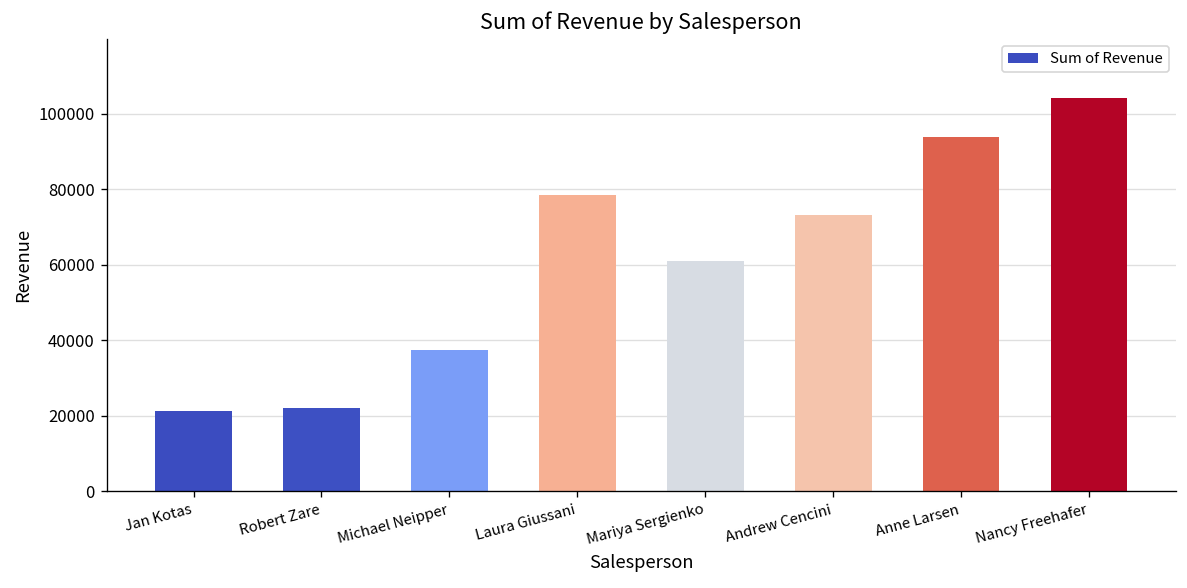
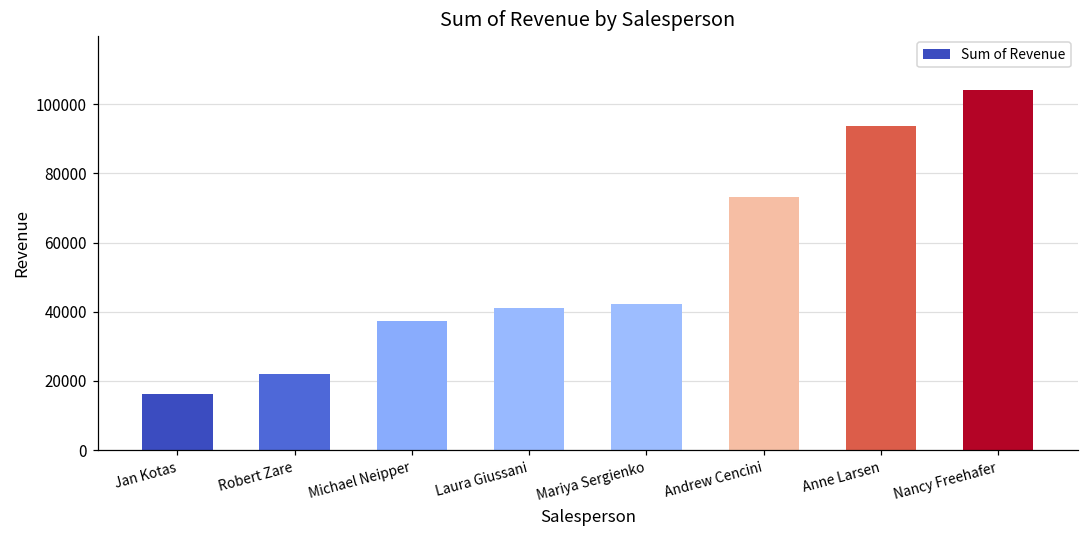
Jan Kotas: 21000 -> 16000
Laura Giussani: 79000 -> 41000
Mariya Sergienko: 61000 -> 42000
